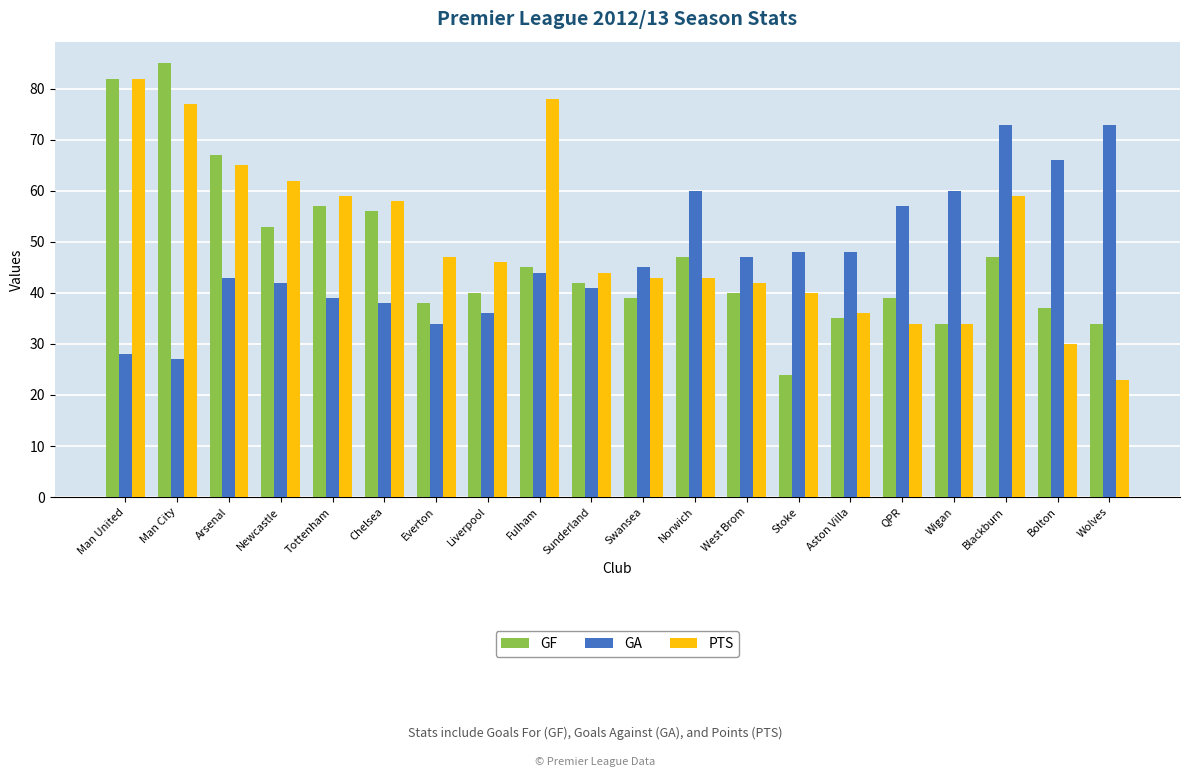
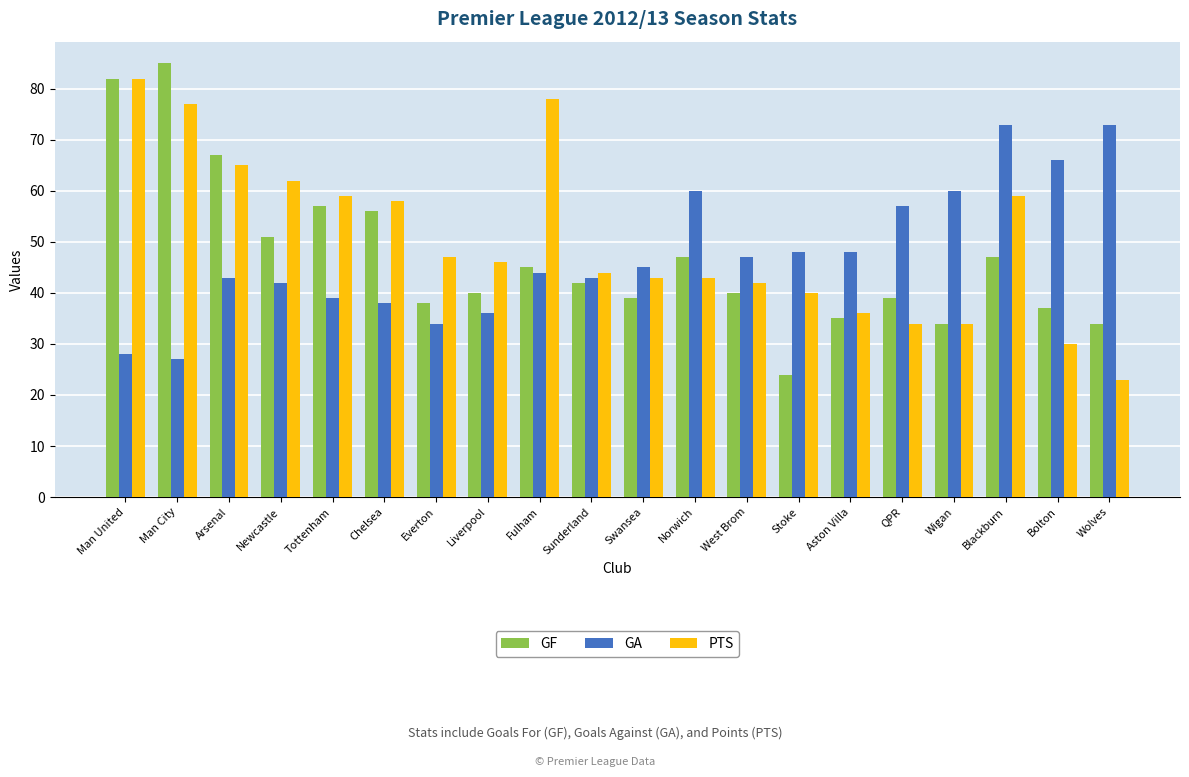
GF, Newcastle: 53 -> 51
GA, Sunderland: 41 -> 43
